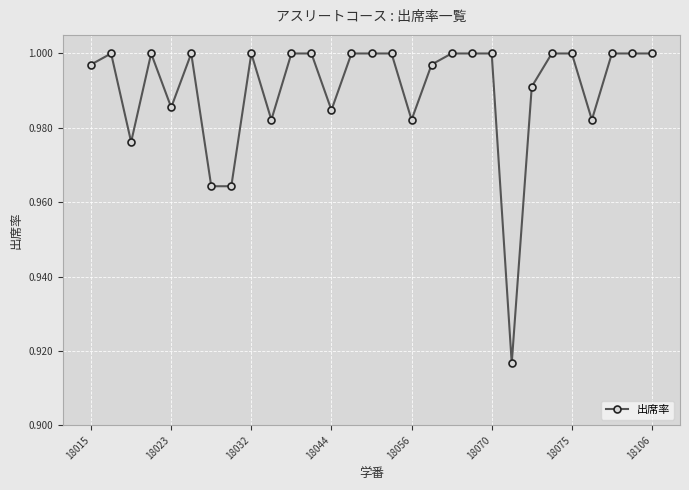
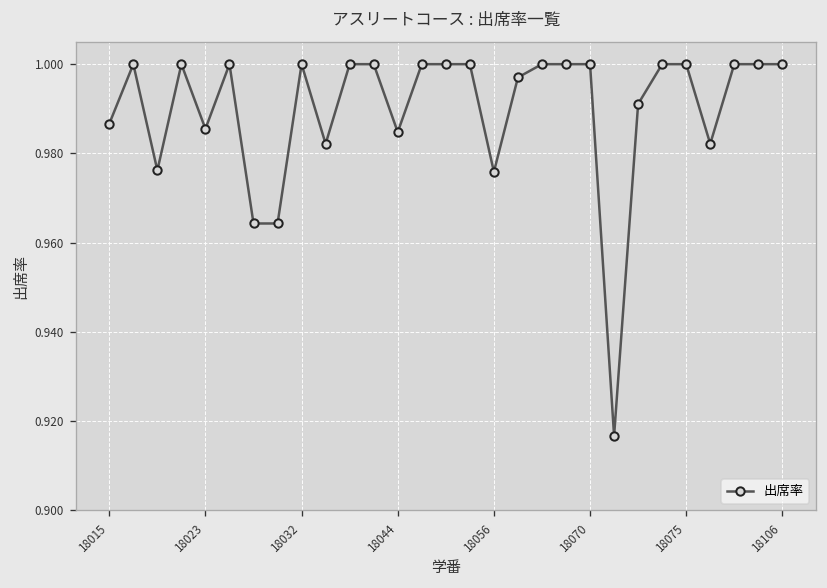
18015: 0.997 -> 0.987
18056: 0.982 -> 0.976
